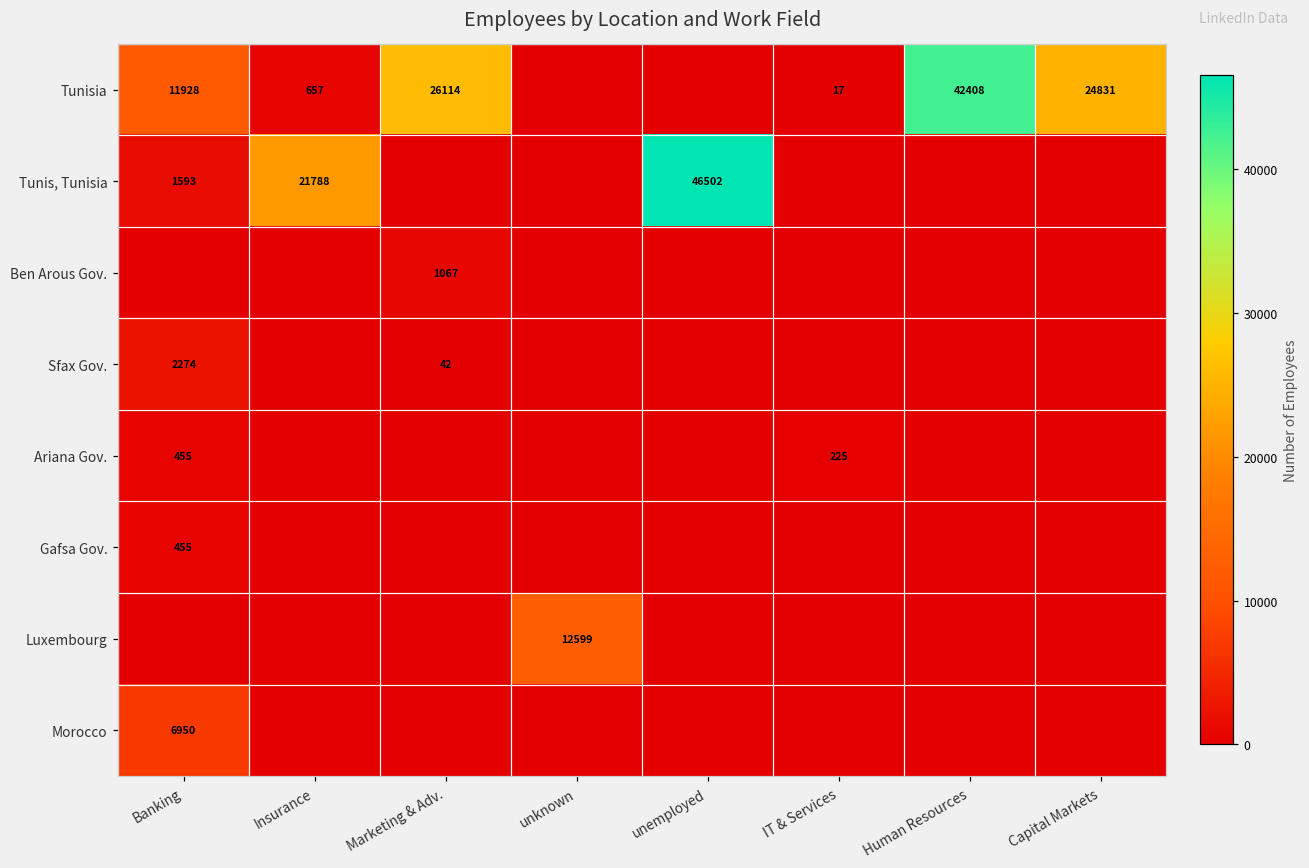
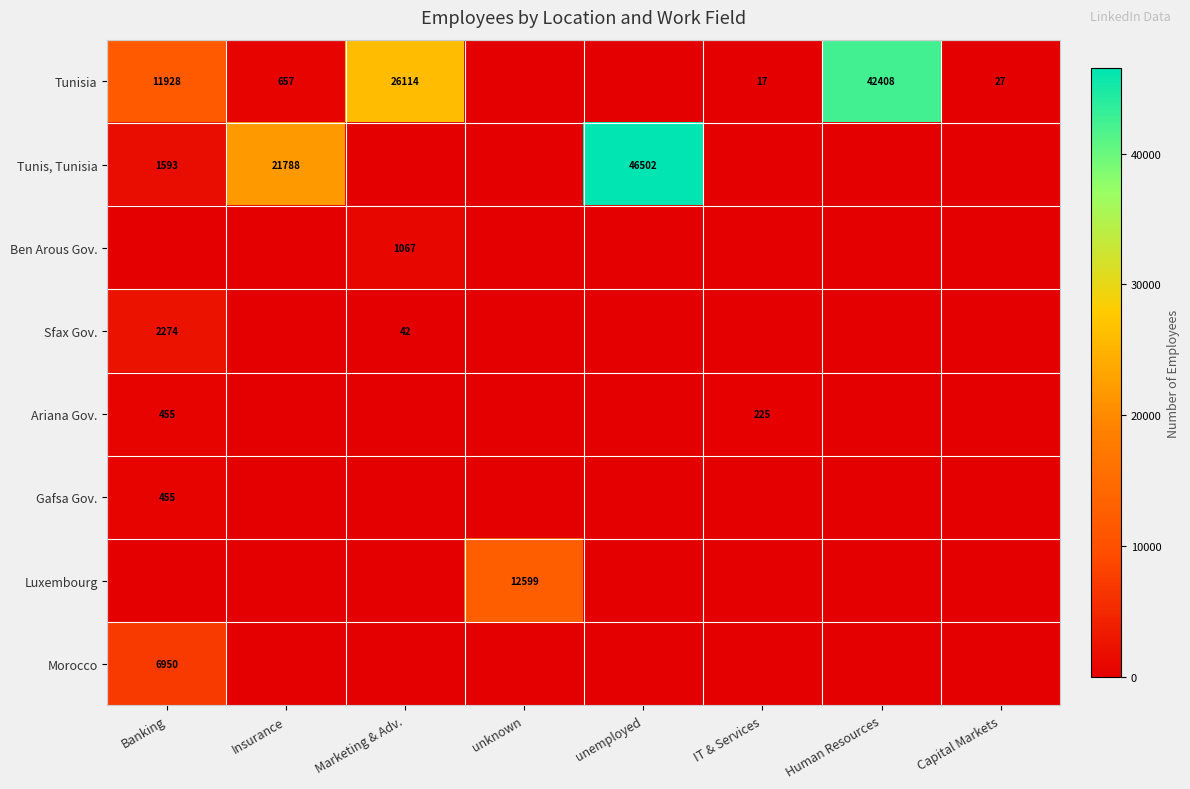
Tunisia, Capital Markets: 24831 -> 27
